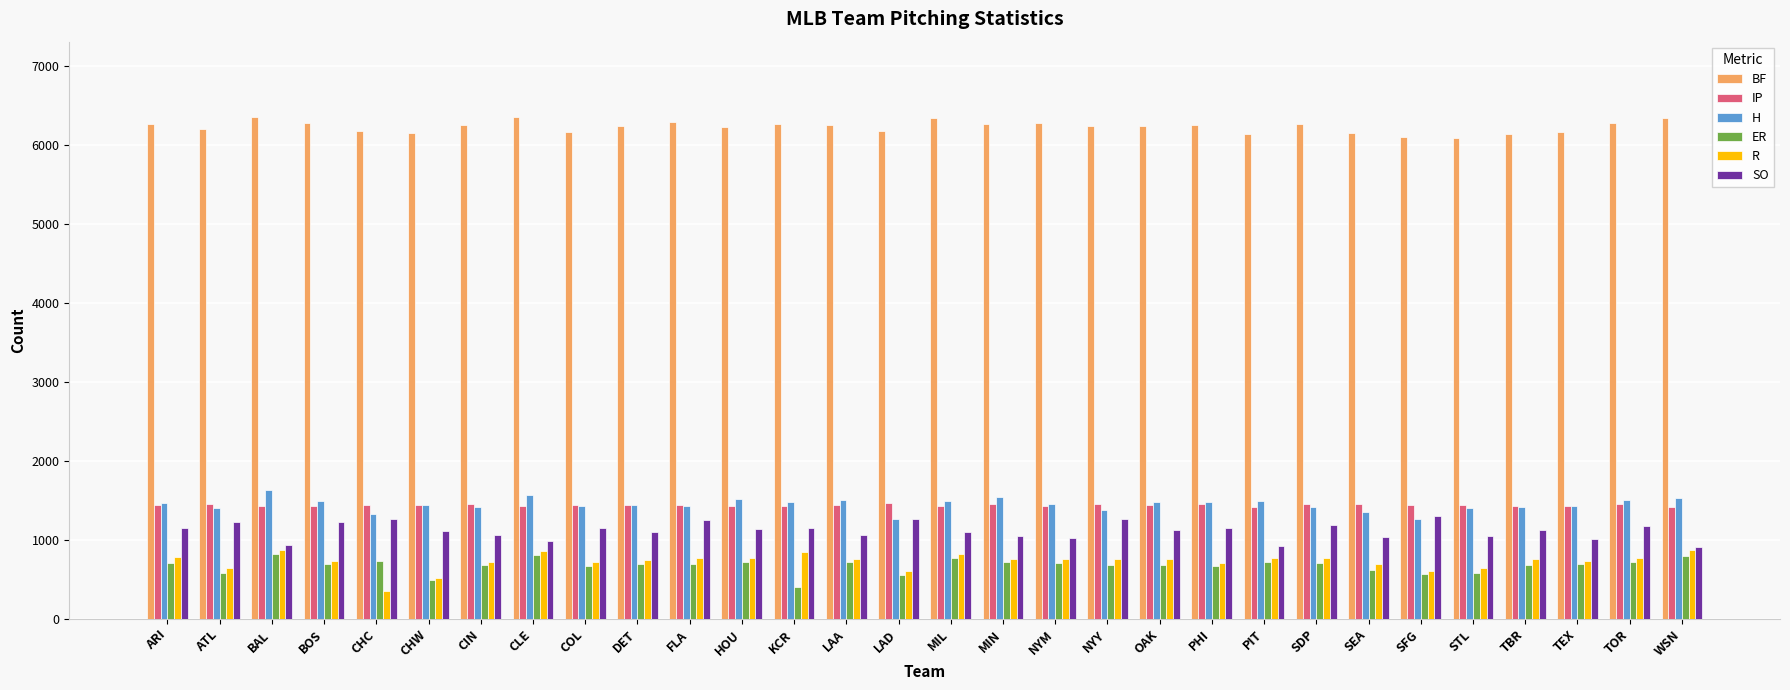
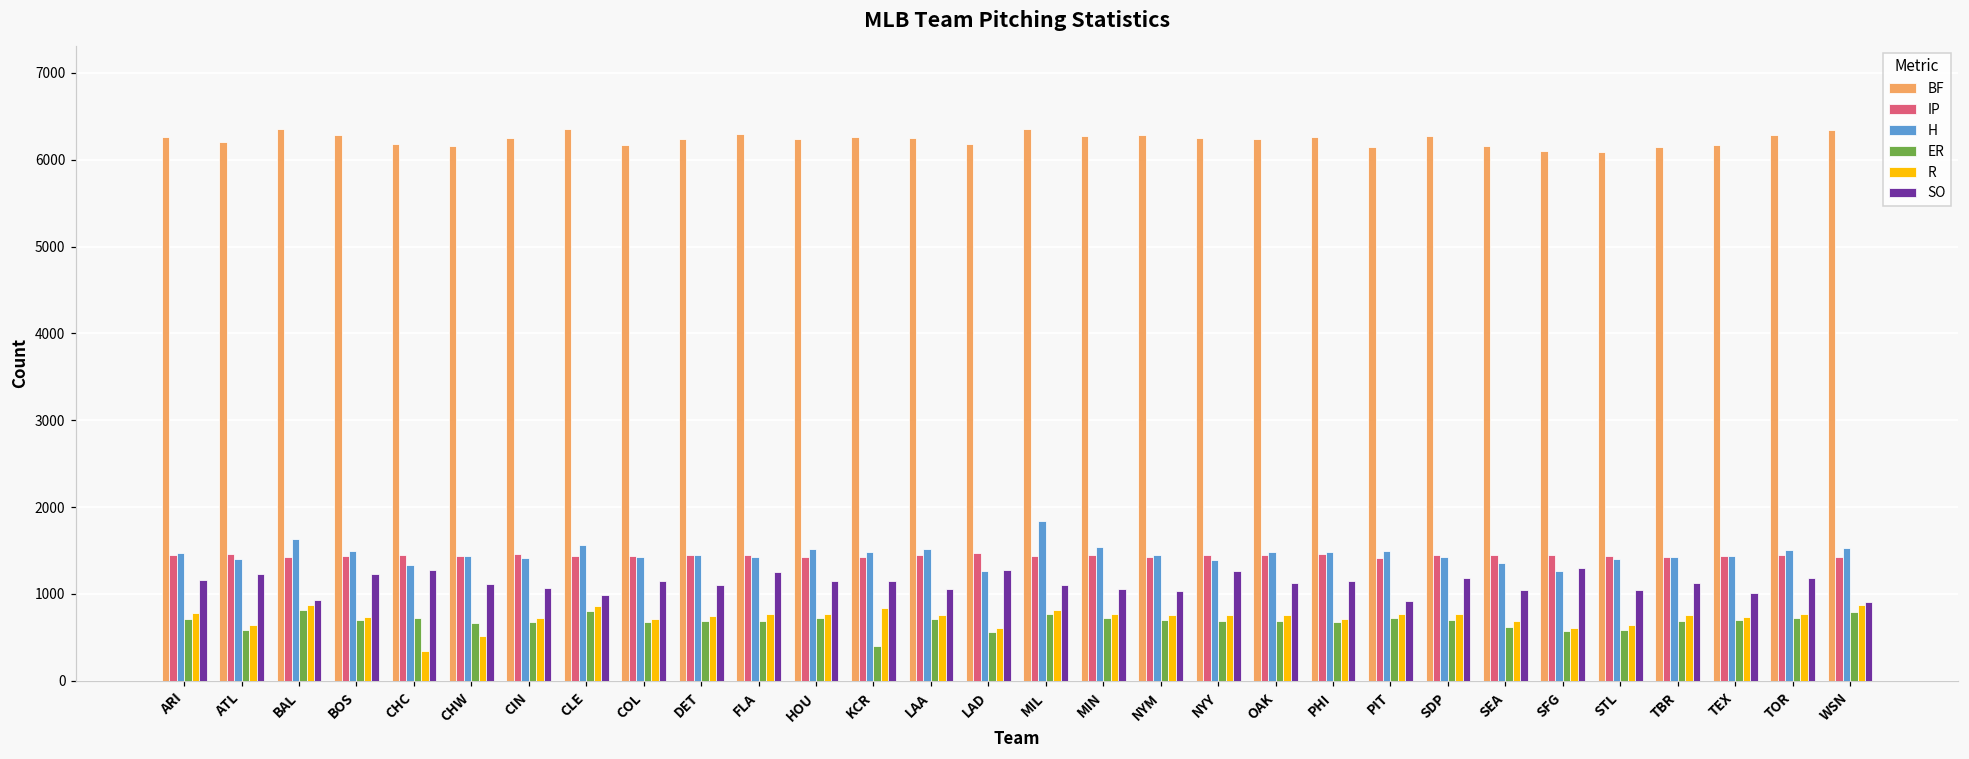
ER, CHW: 500 -> 700
H, MIL: 1500 -> 1800
